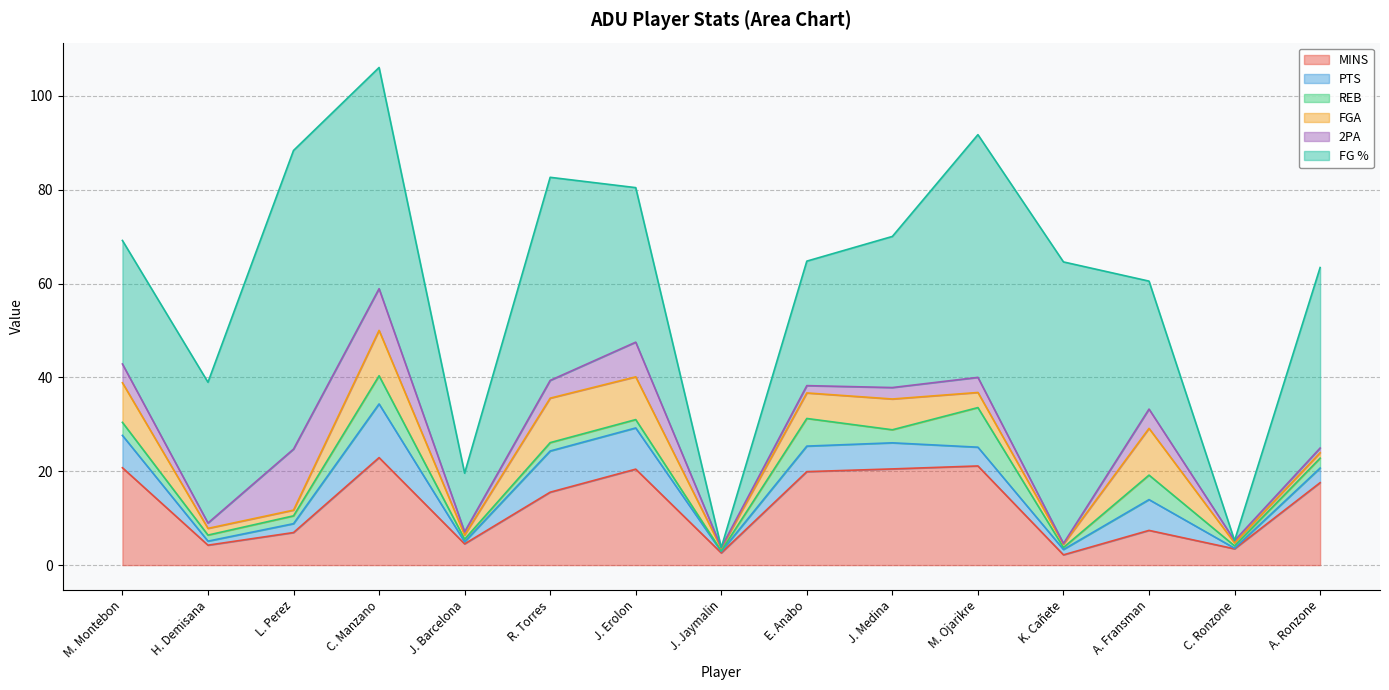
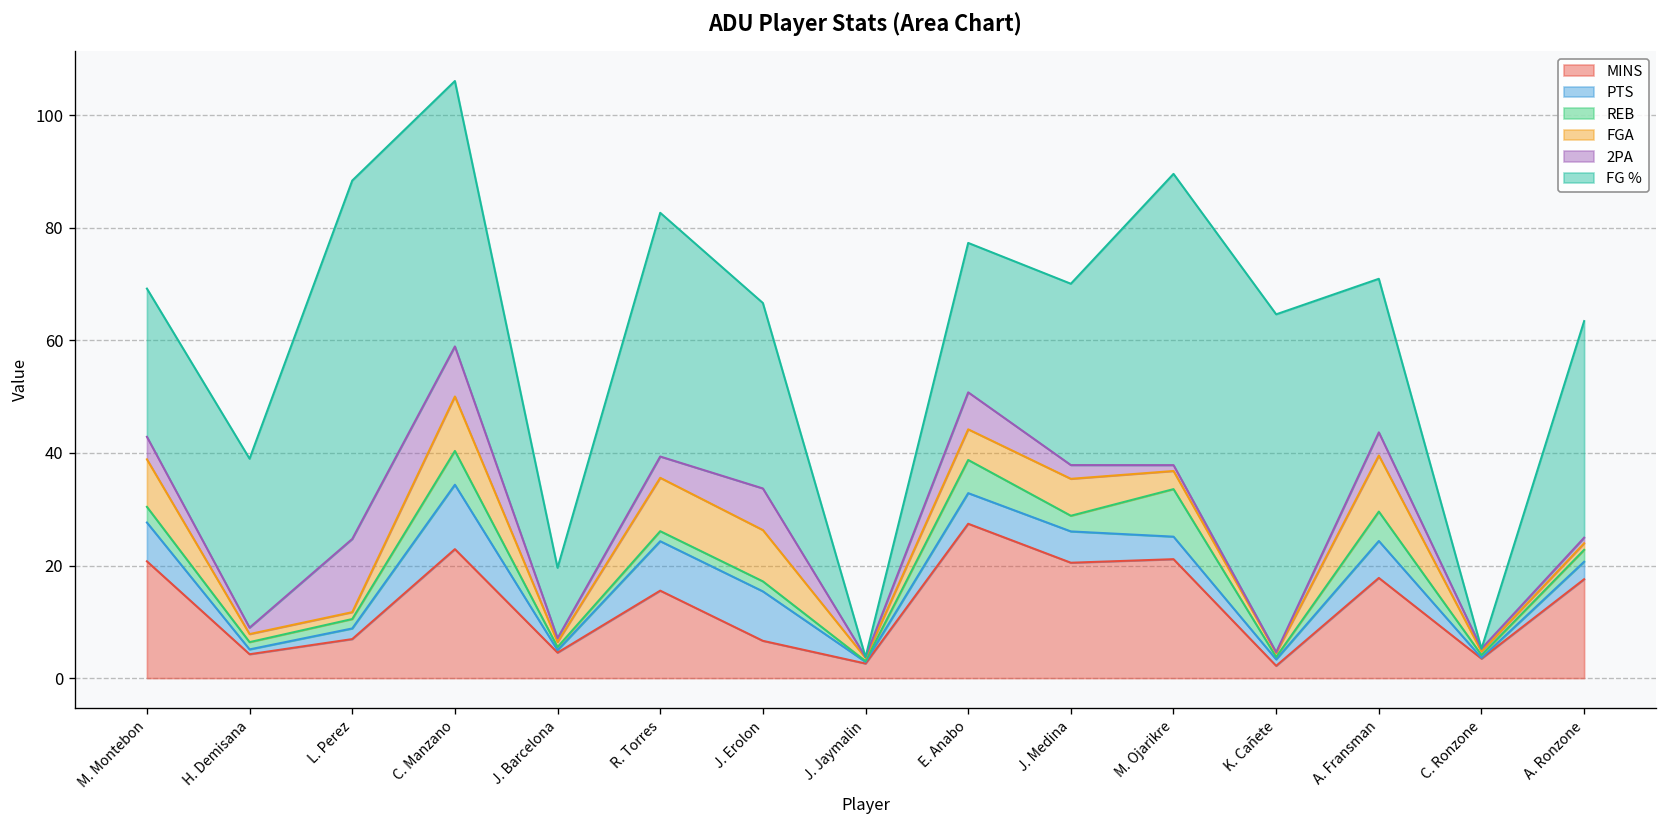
MINS, J. Erolon: 20 -> 7
MINS, E. Anabo: 20 -> 27
2PA, E. Anabo: 2 -> 7
2PA, M. Ojarikre: 3 -> 1
MINS, A. Fransman: 7 -> 18
